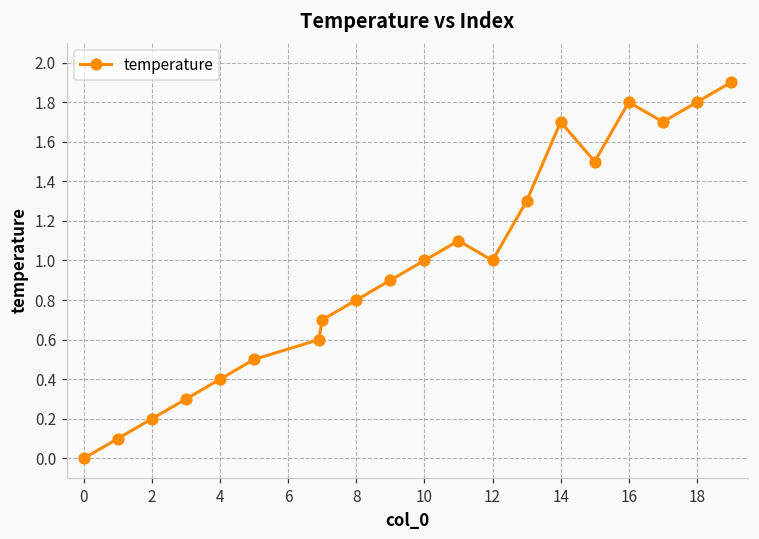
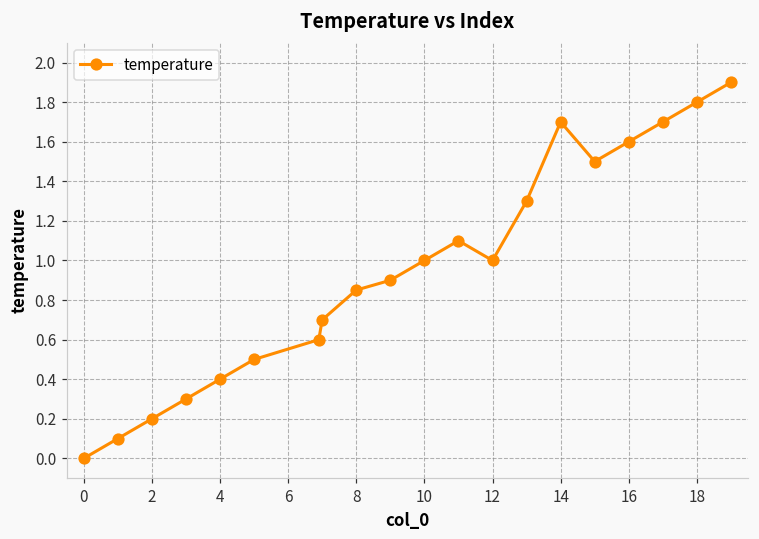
8: 0.80 -> 0.85
16: 1.8 -> 1.6
